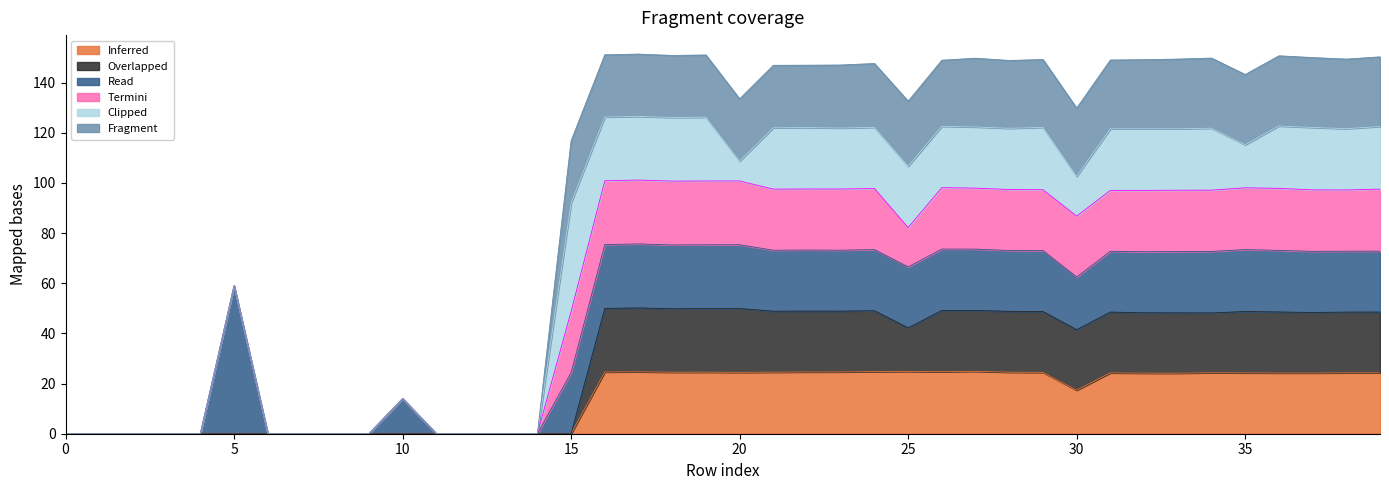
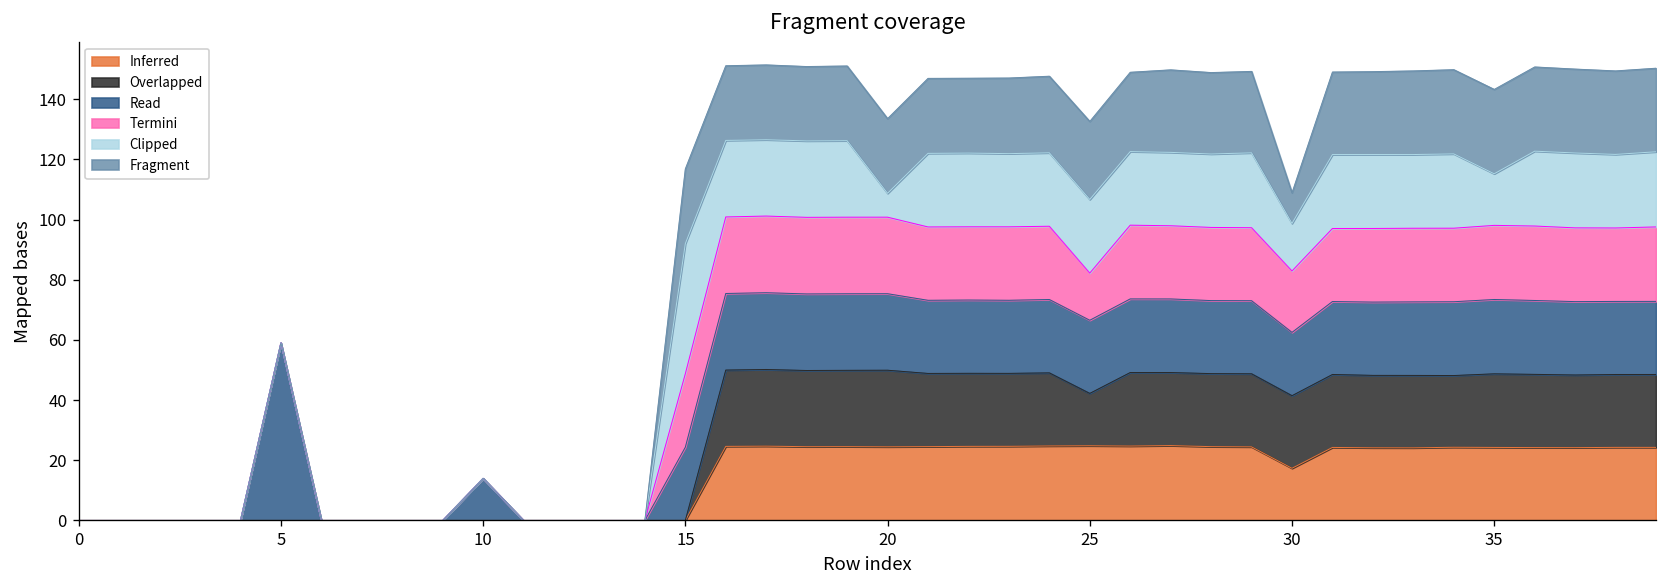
Termini, 30: 24 -> 20
Fragment, 30: 27 -> 10
